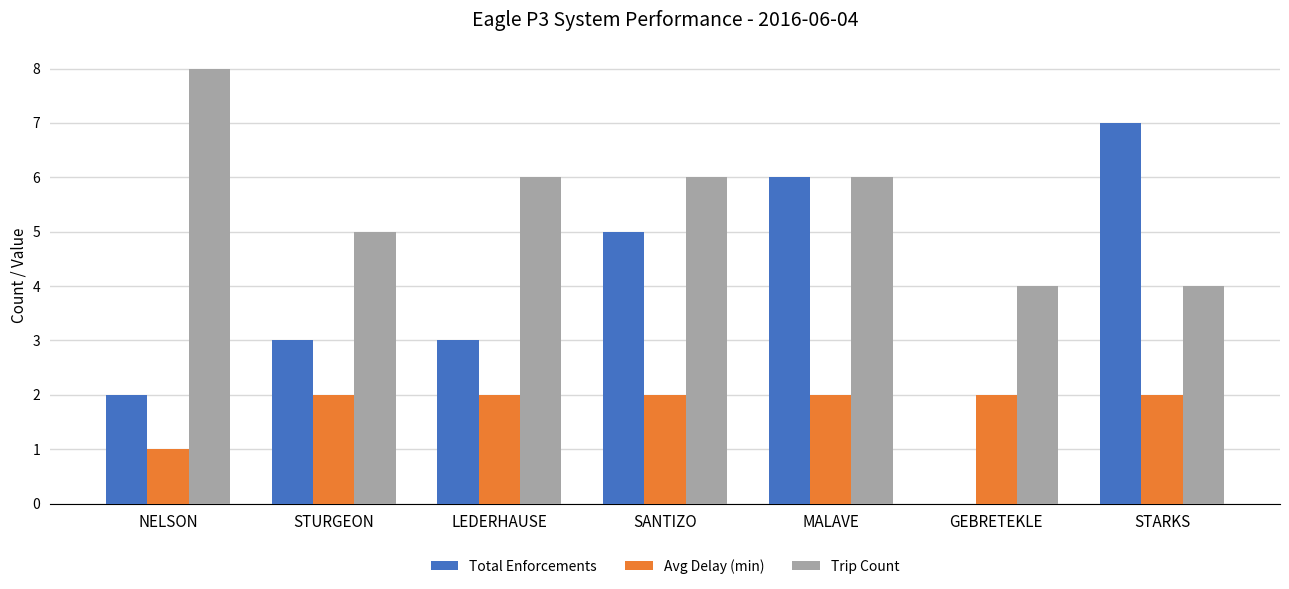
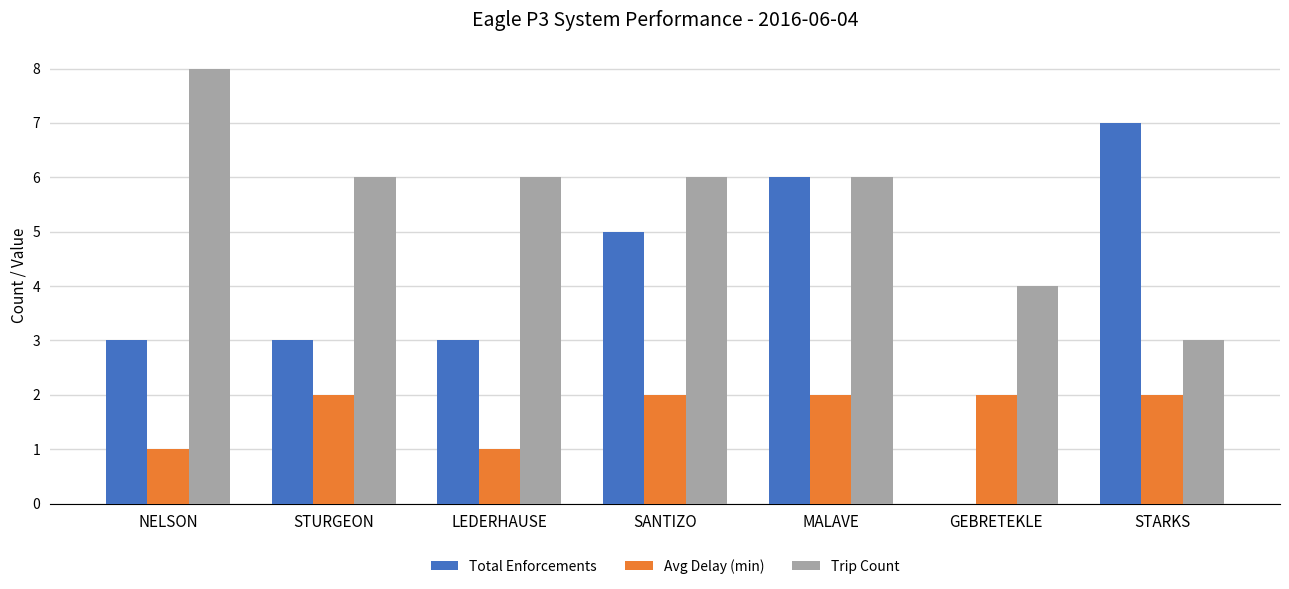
Total Enforcements, NELSON: 2 -> 3
Trip Count, STURGEON: 5 -> 6
Avg Delay (min), LEDERHAUSE: 2 -> 1
Trip Count, STARKS: 4 -> 3
